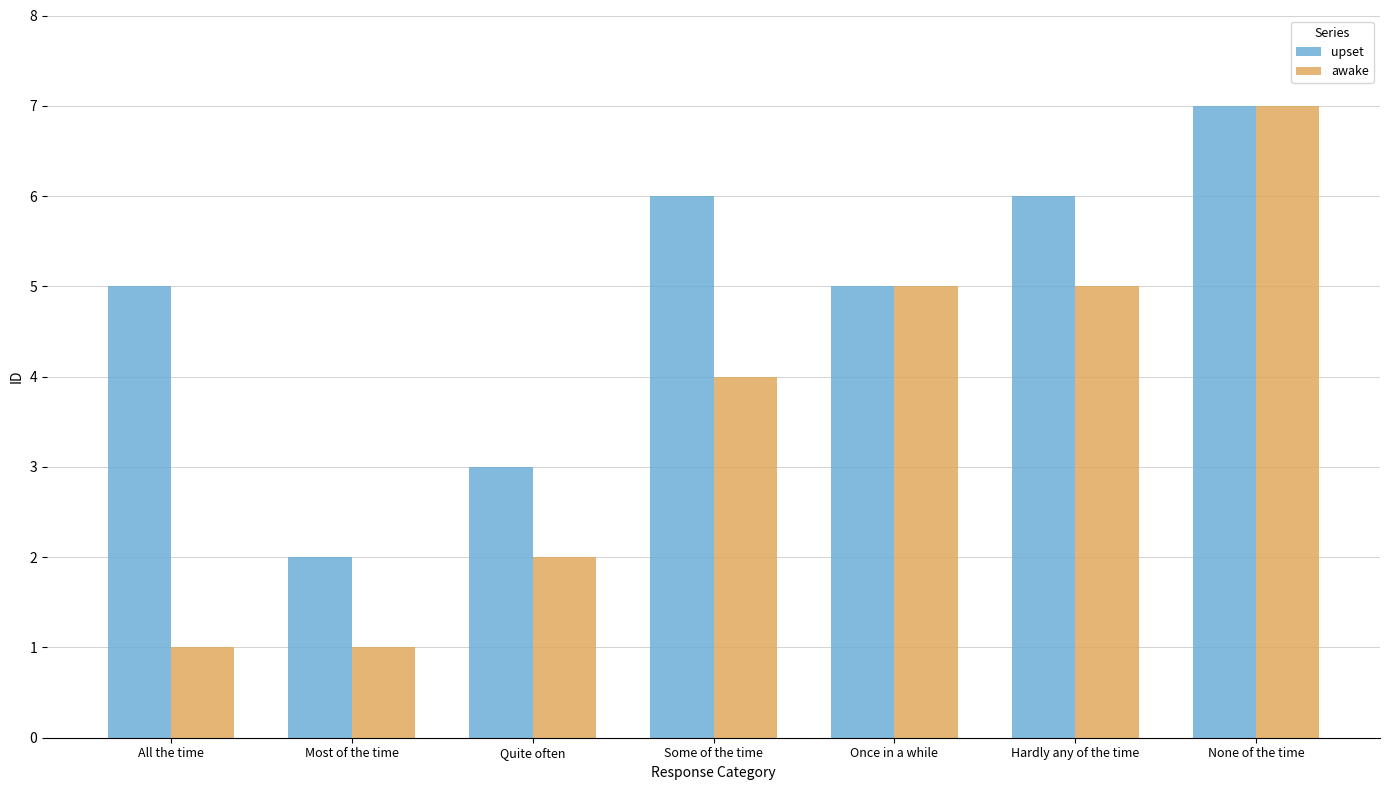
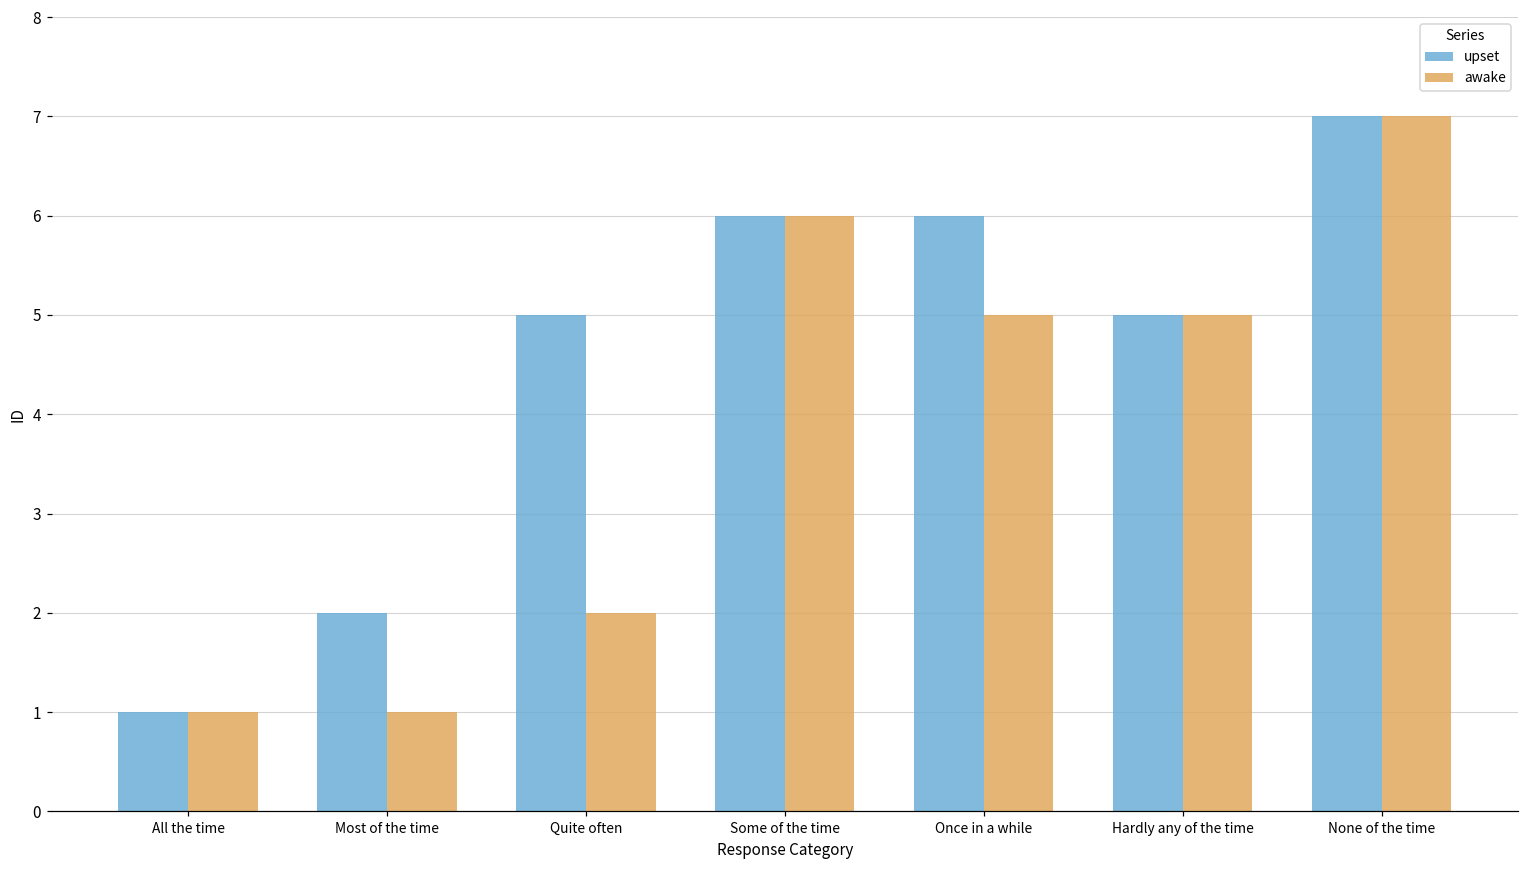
upset, All the time: 5 -> 1
upset, Quite often: 3 -> 5
awake, Some of the time: 4 -> 6
upset, Once in a while: 5 -> 6
upset, Hardly any of the time: 6 -> 5
